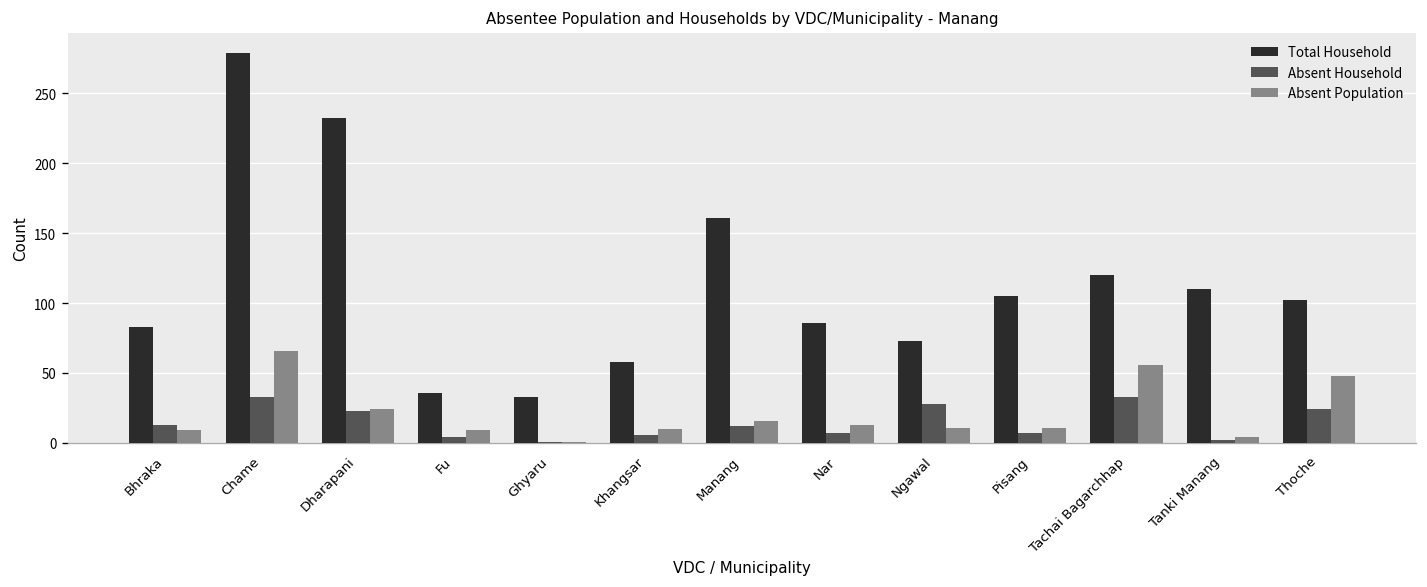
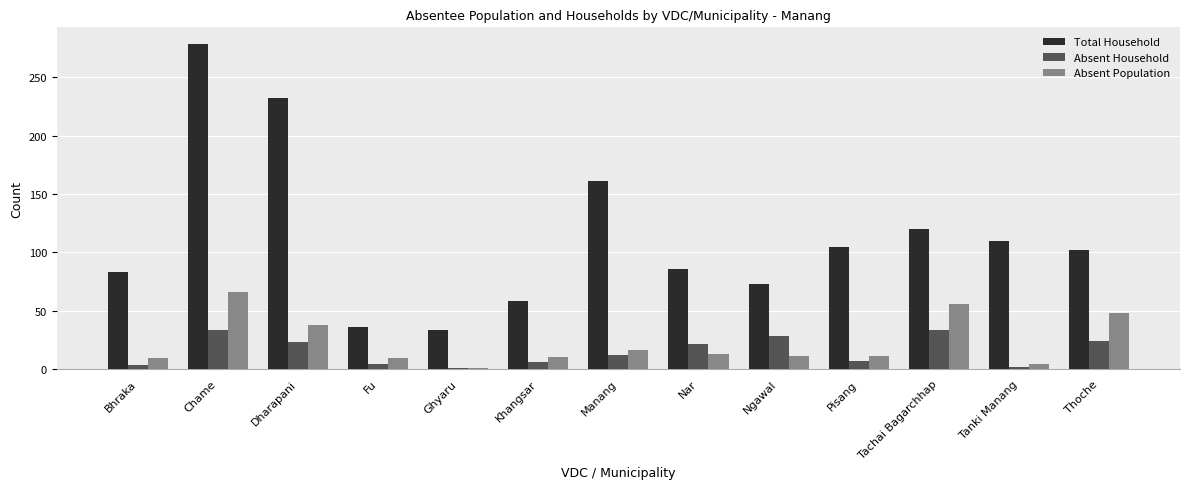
Absent Household, Bhraka: 13 -> 3
Absent Population, Dharapani: 24 -> 38
Absent Household, Nar: 7 -> 21
